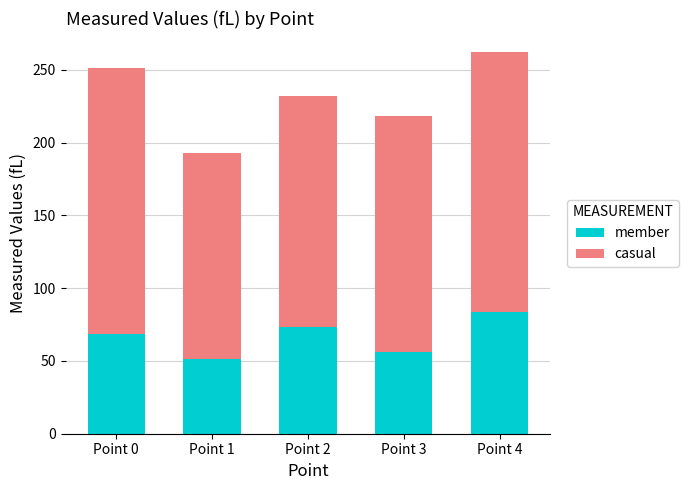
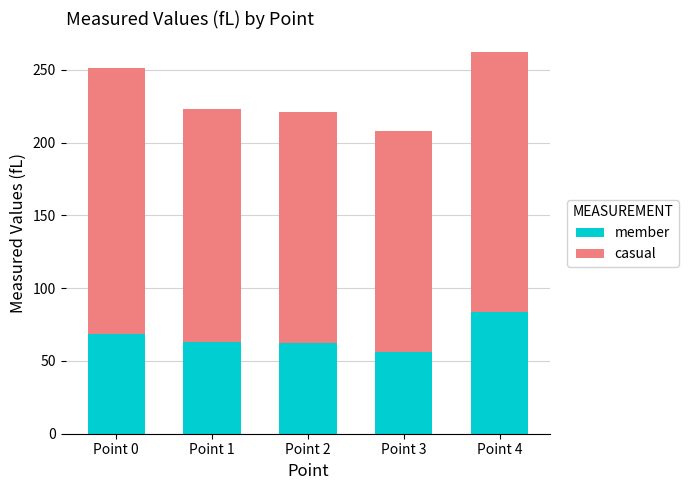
member, Point 1: 51 -> 63
casual, Point 1: 142 -> 160
member, Point 2: 74 -> 62
casual, Point 3: 163 -> 152
